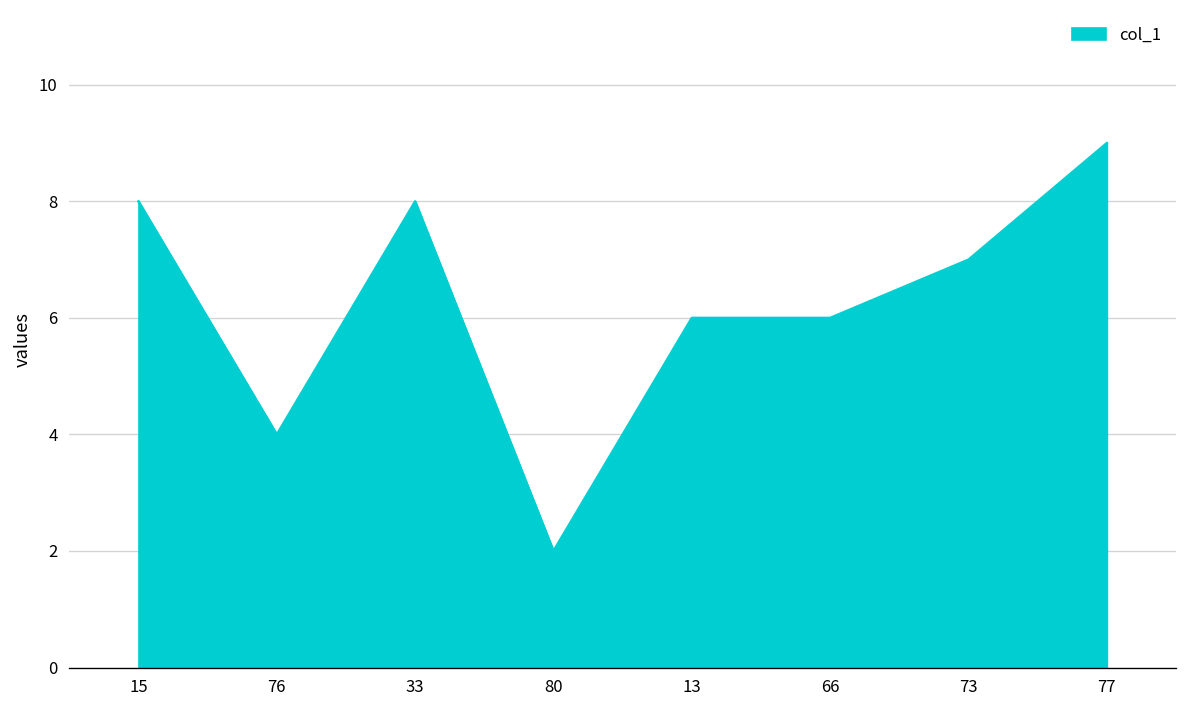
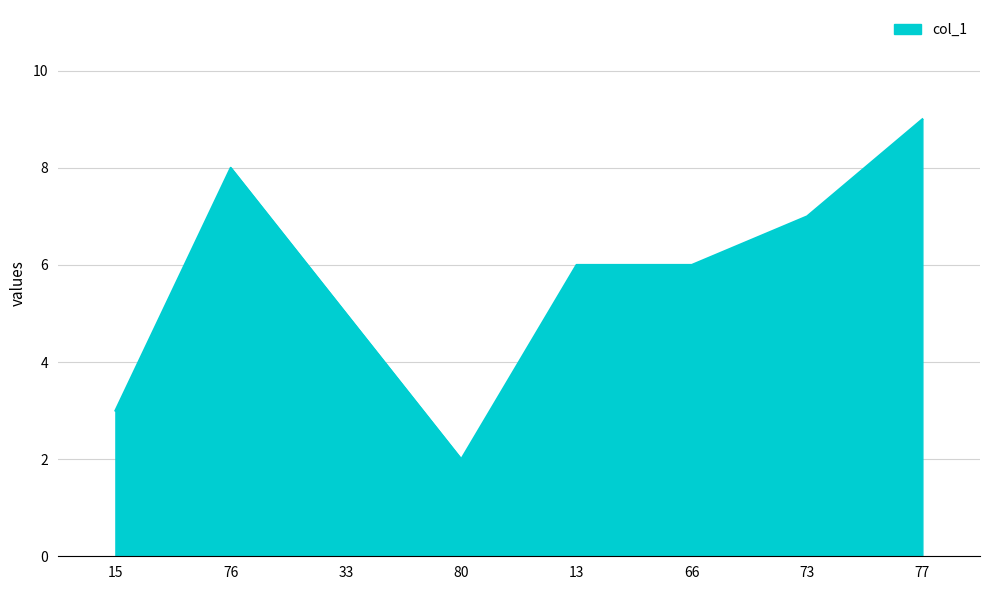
15: 8 -> 3
76: 4 -> 8
33: 8 -> 5
